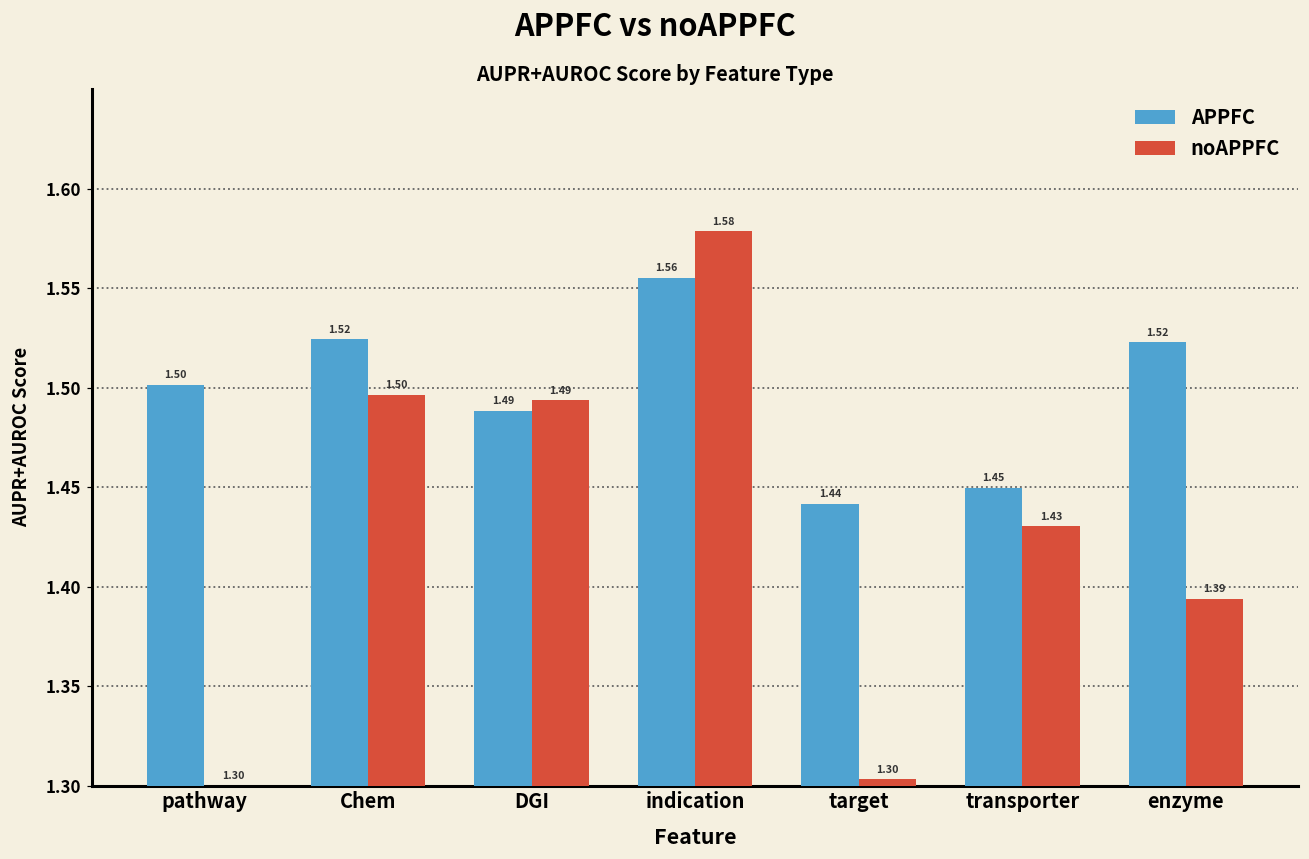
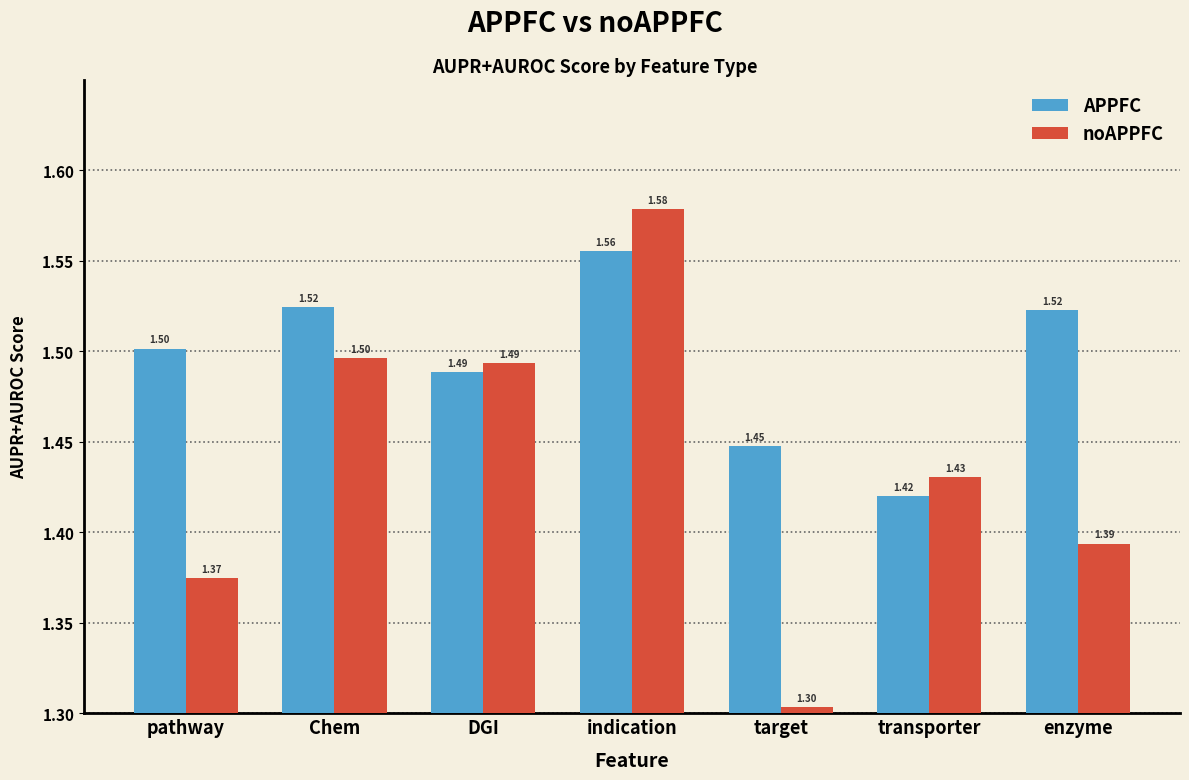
noAPPFC, pathway: 1.30 -> 1.37
APPFC, target: 1.44 -> 1.45
APPFC, transporter: 1.45 -> 1.42
